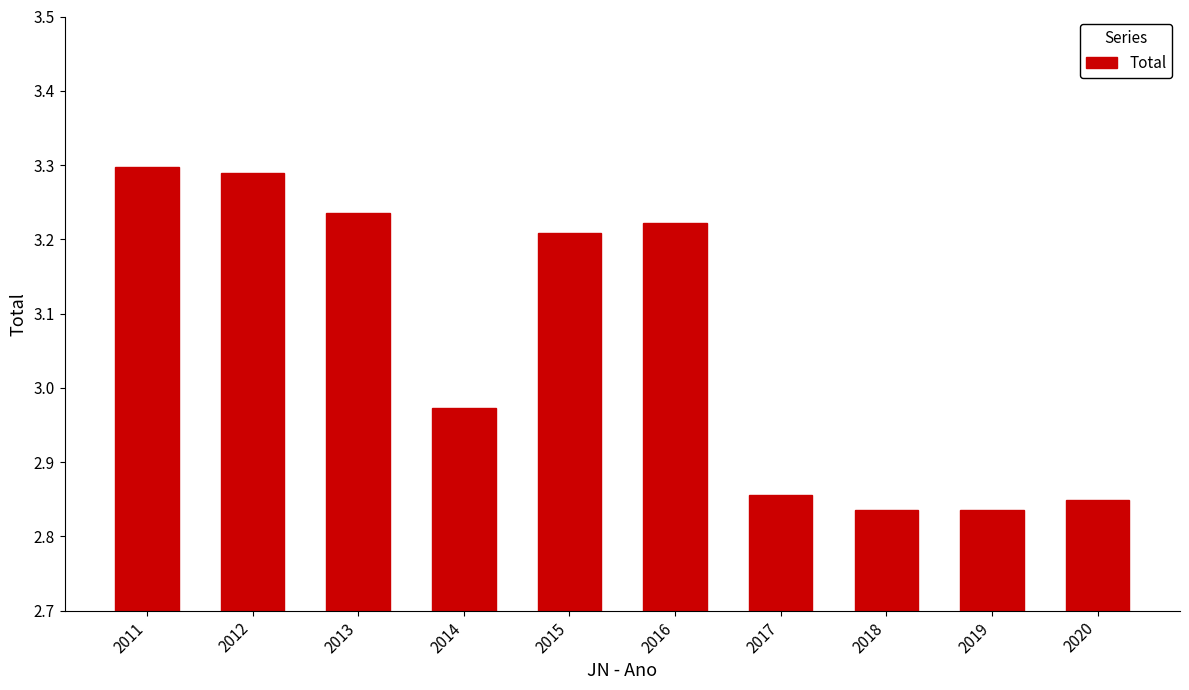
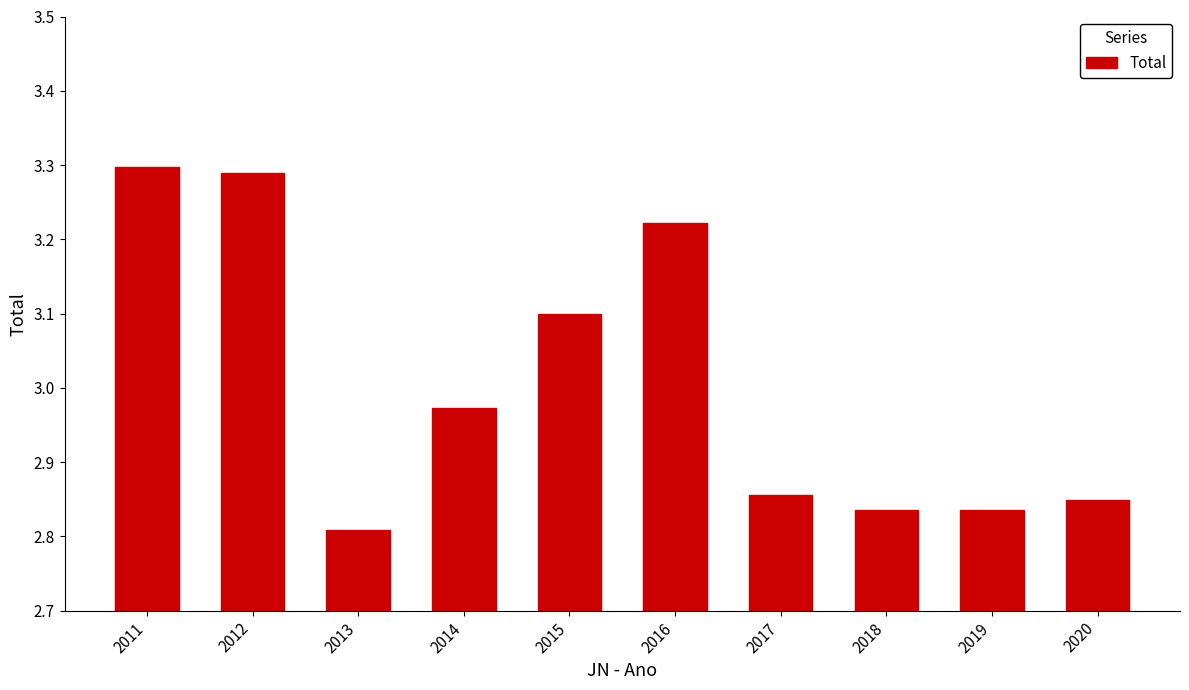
2013: 3.24 -> 2.81
2015: 3.21 -> 3.10
